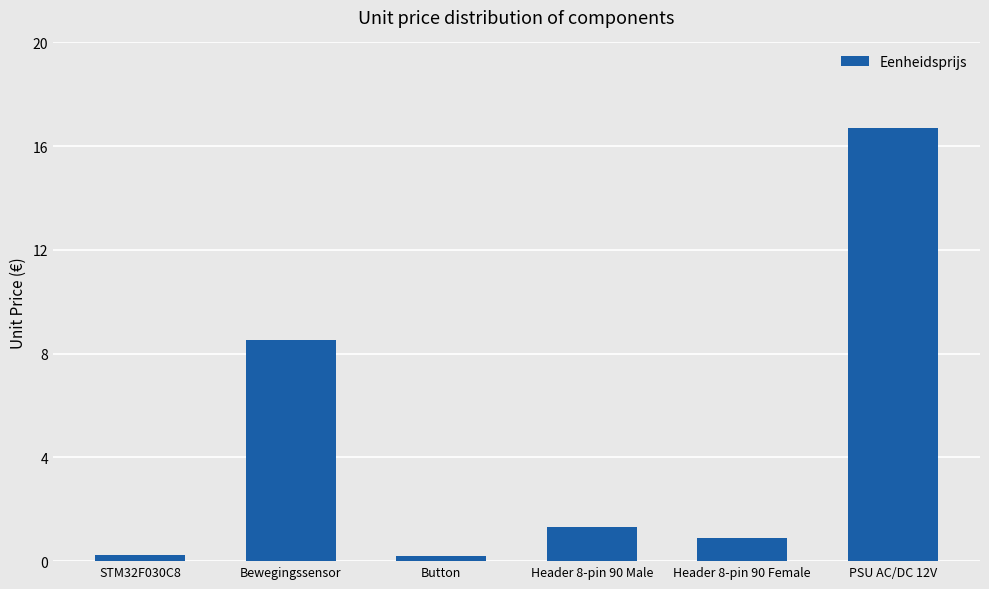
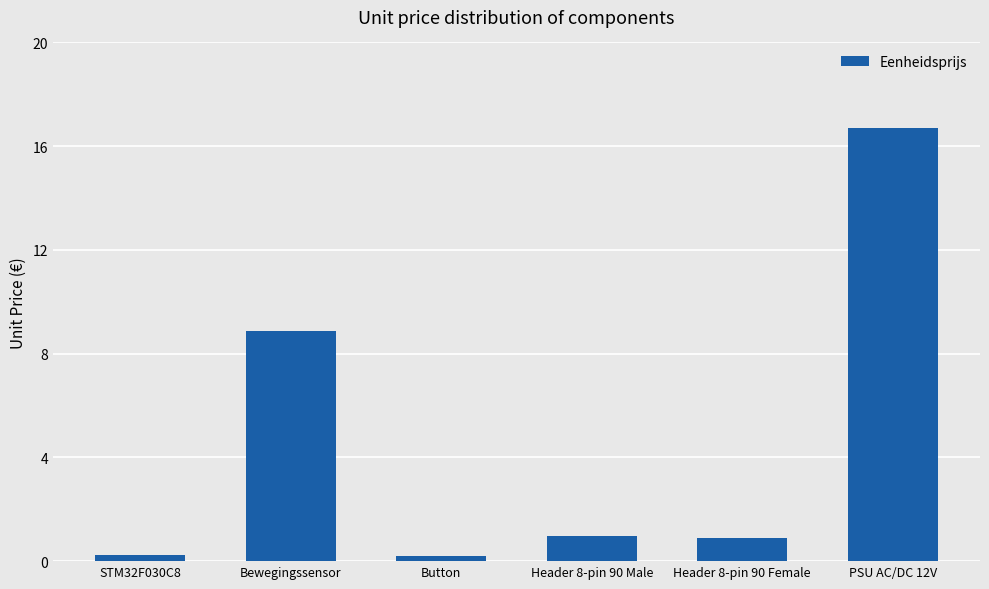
Bewegingssensor: 8.5 -> 8.9
Header 8-pin 90 Male: 1.3 -> 1.0
